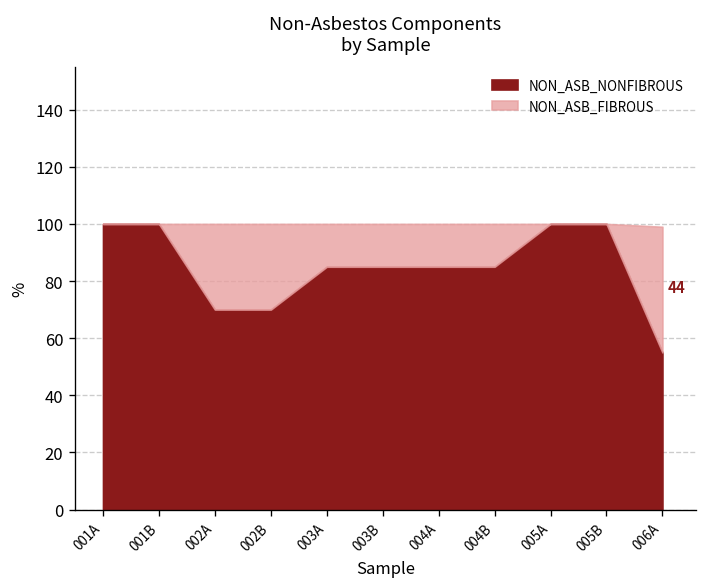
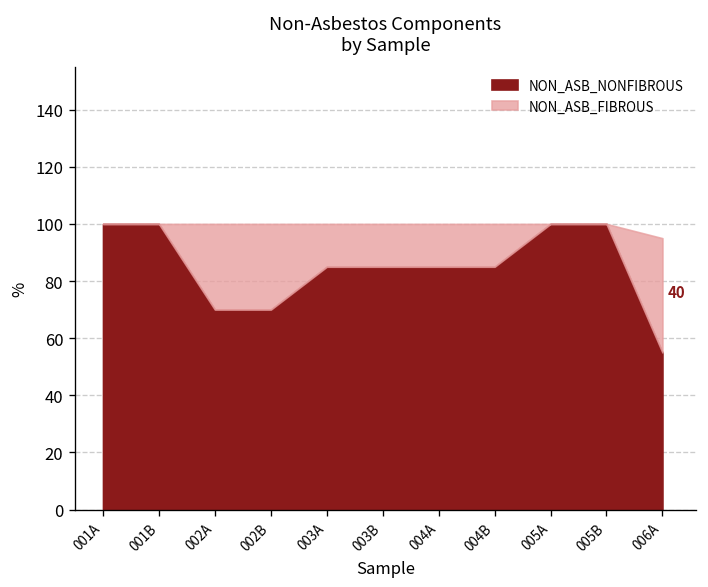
NON_ASB_FIBROUS, 006A: 44 -> 40
